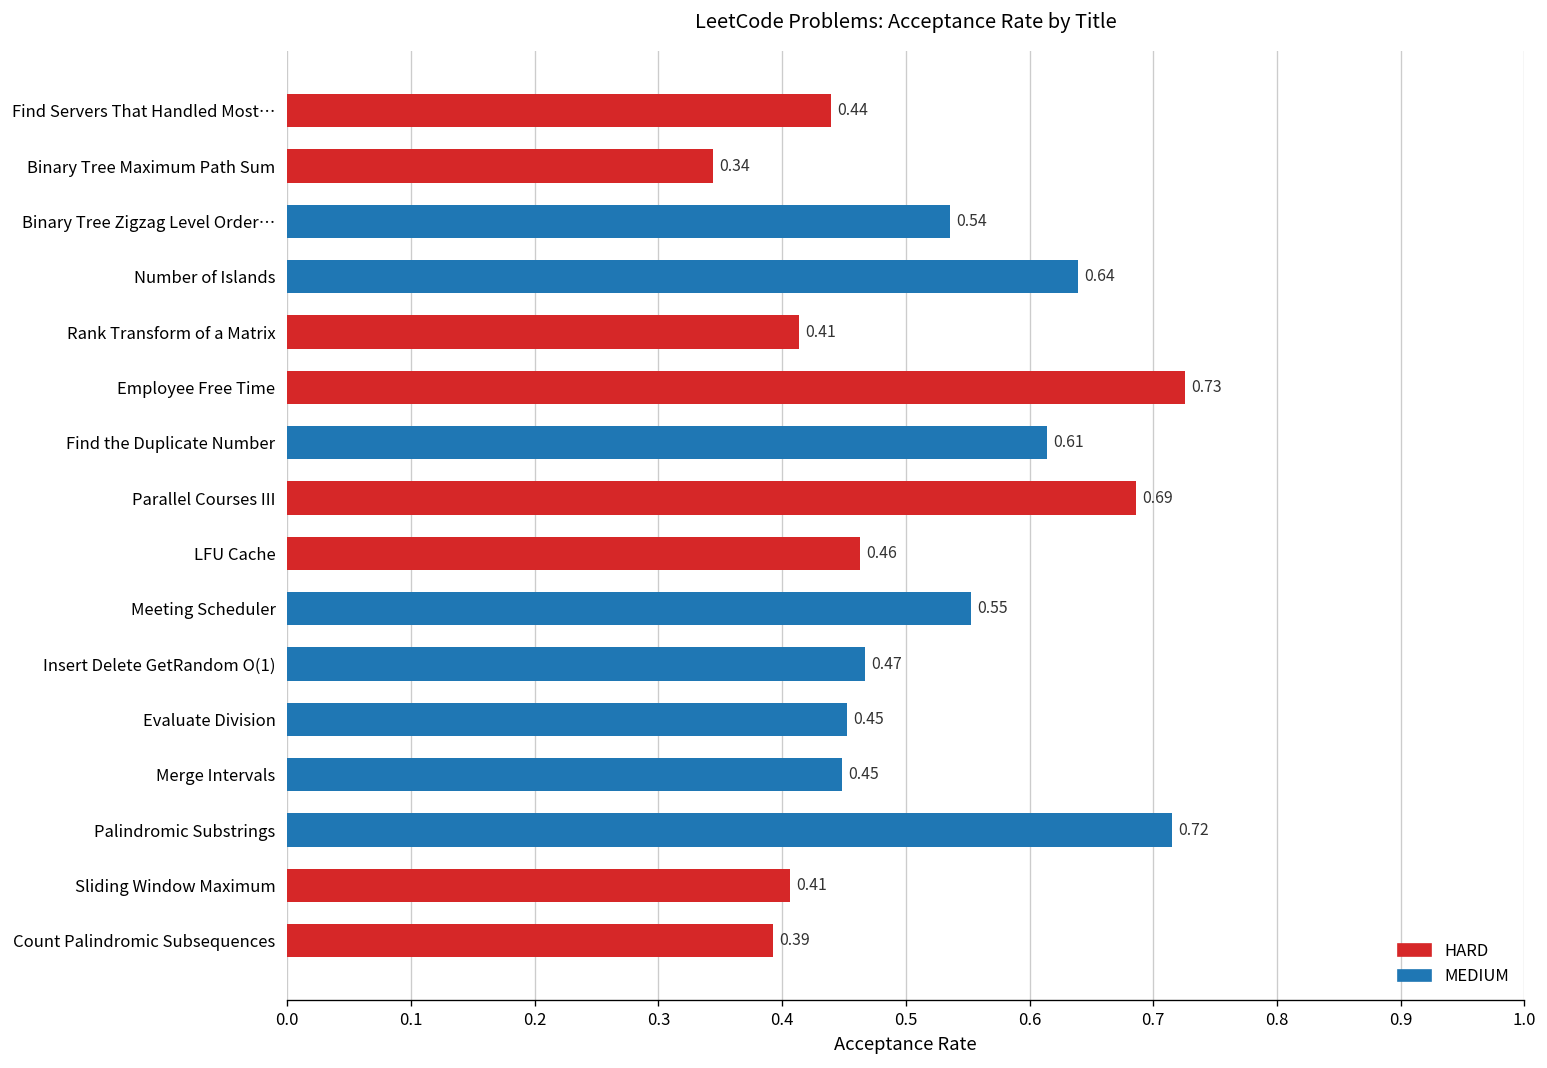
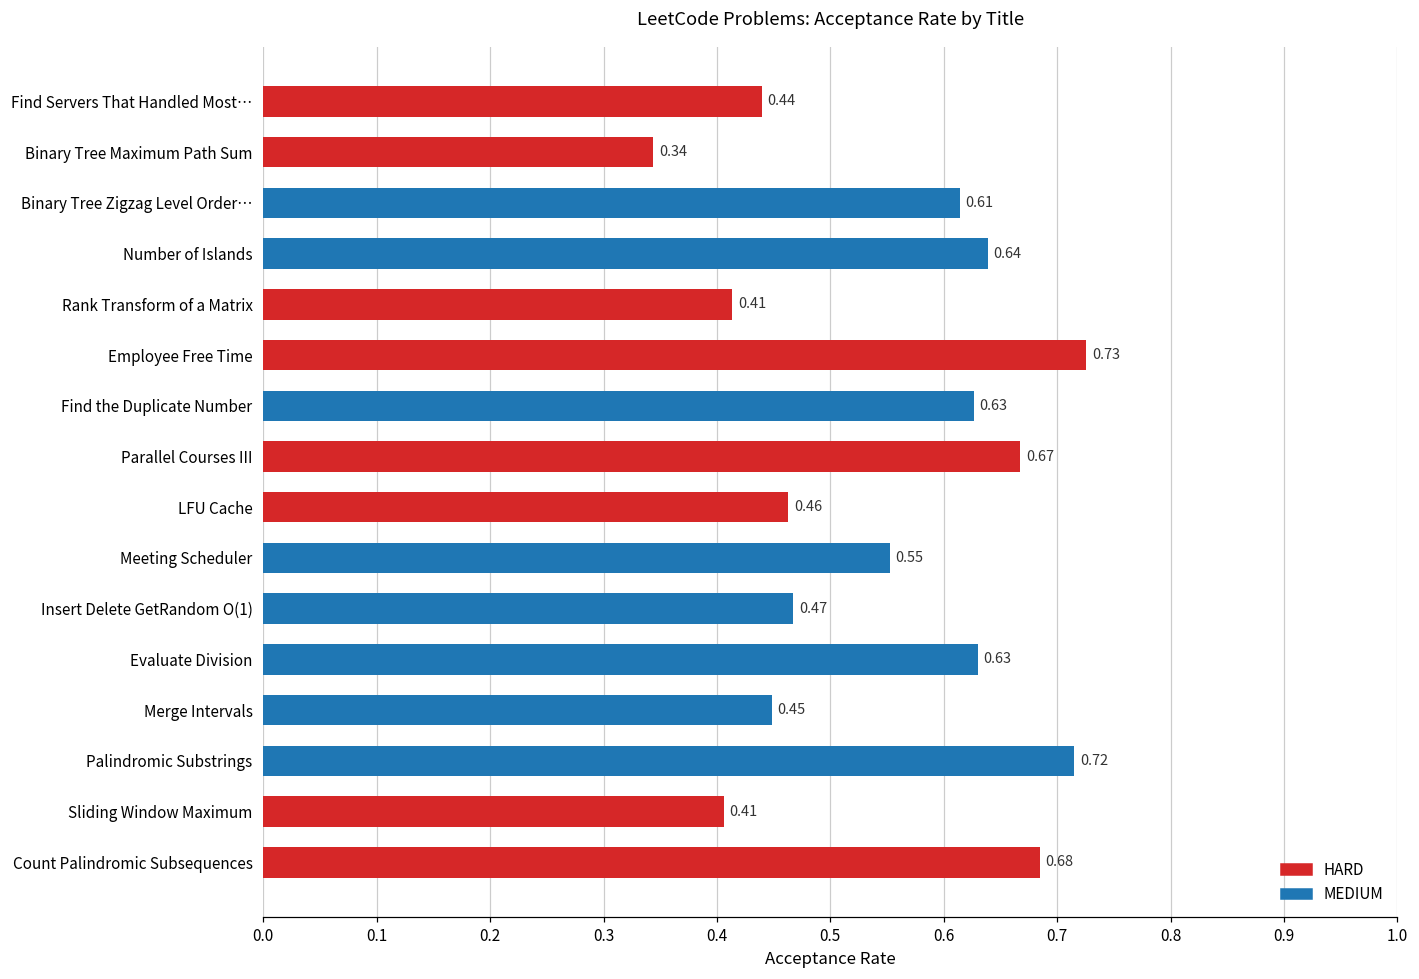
Binary Tree Zigzag Level Order…: 0.54 -> 0.61
Find the Duplicate Number: 0.61 -> 0.63
Parallel Courses III: 0.69 -> 0.67
Evaluate Division: 0.45 -> 0.63
Count Palindromic Subsequences: 0.39 -> 0.68
